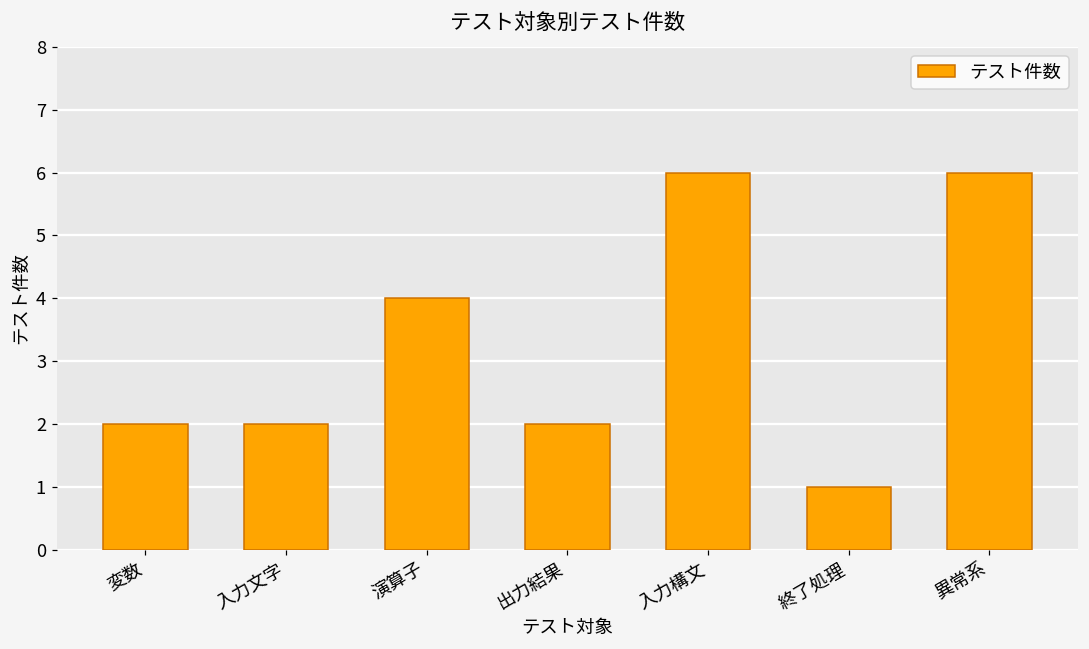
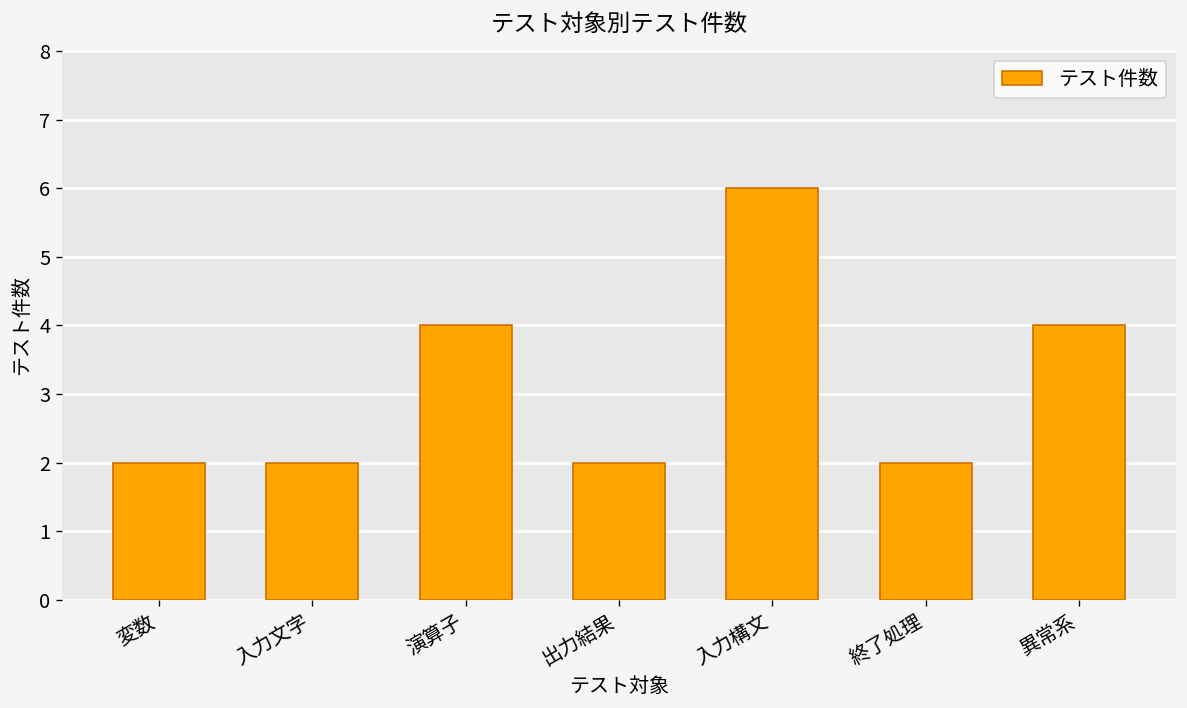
終了処理: 1 -> 2
異常系: 6 -> 4
